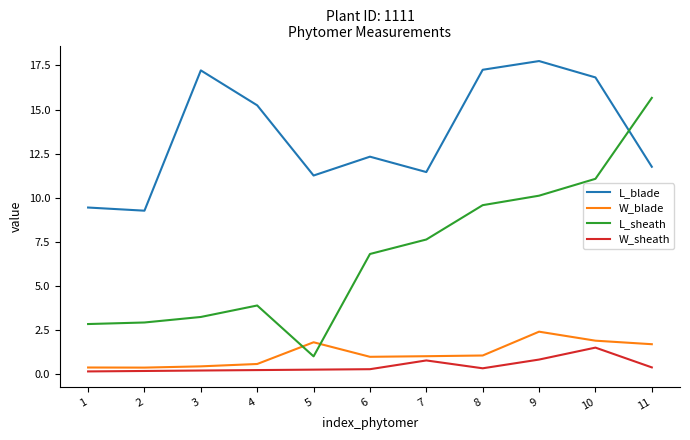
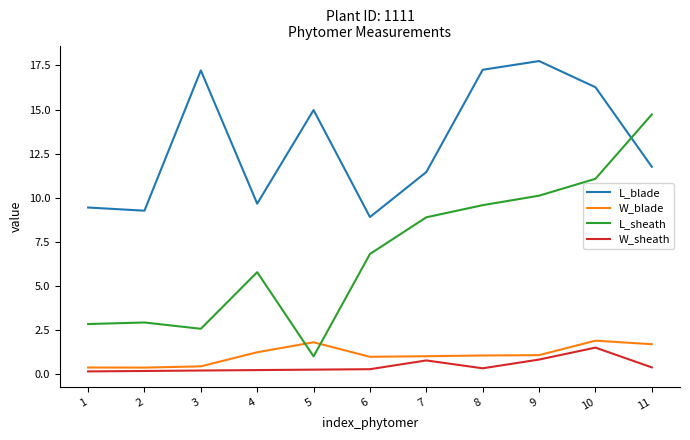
L_sheath, 3: 3.2 -> 2.6
L_blade, 4: 15.2 -> 9.7
W_blade, 4: 0.6 -> 1.2
L_sheath, 4: 3.9 -> 5.8
L_blade, 5: 11.3 -> 15.0
L_blade, 6: 12.3 -> 8.9
L_sheath, 7: 7.6 -> 8.9
W_blade, 9: 2.4 -> 1.1
L_blade, 10: 16.8 -> 16.3
L_sheath, 11: 15.7 -> 14.7
